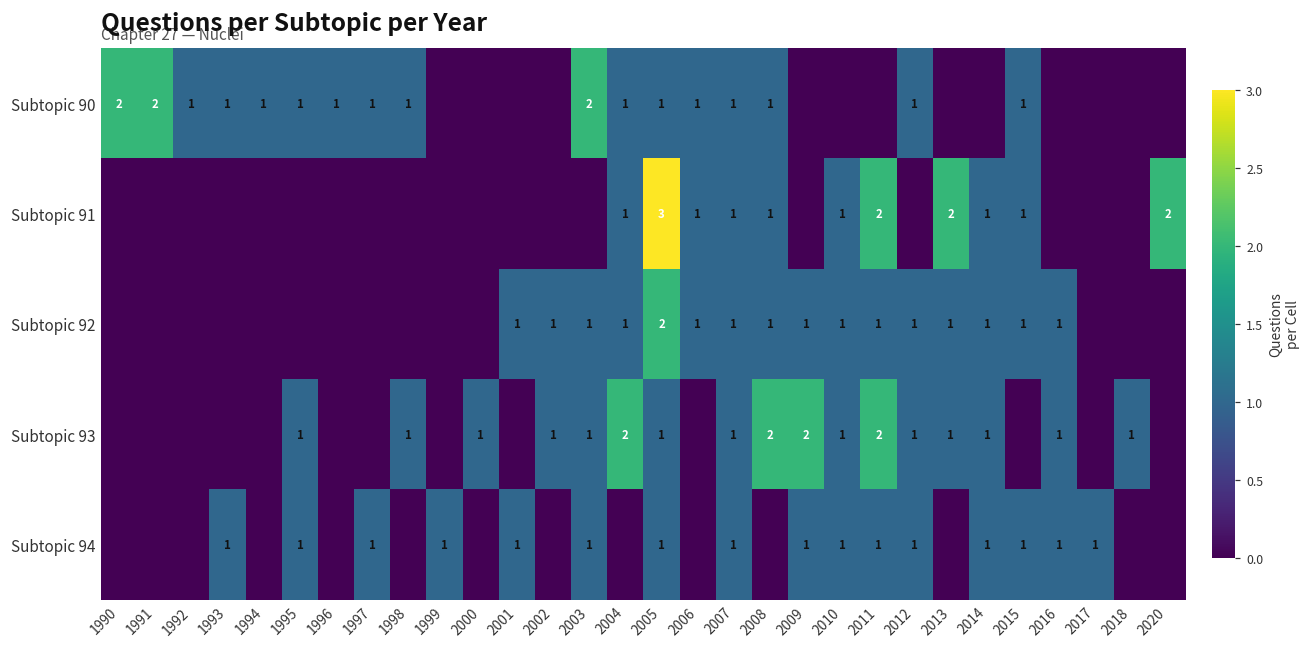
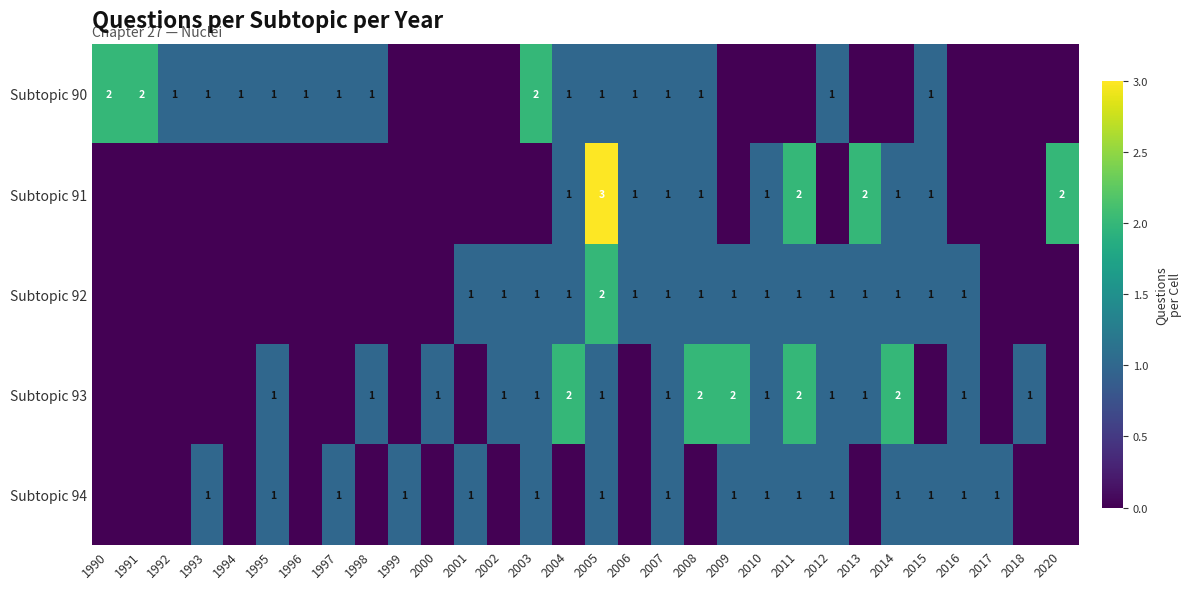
Subtopic 93, 2014: 1 -> 2
